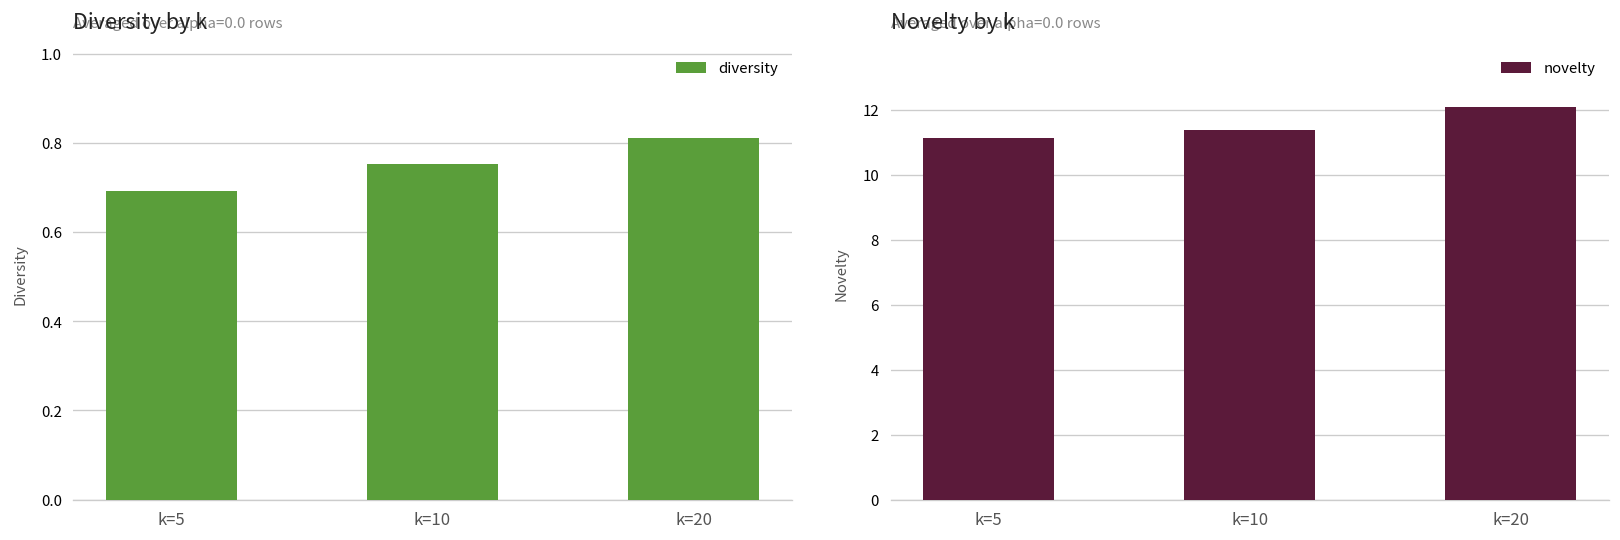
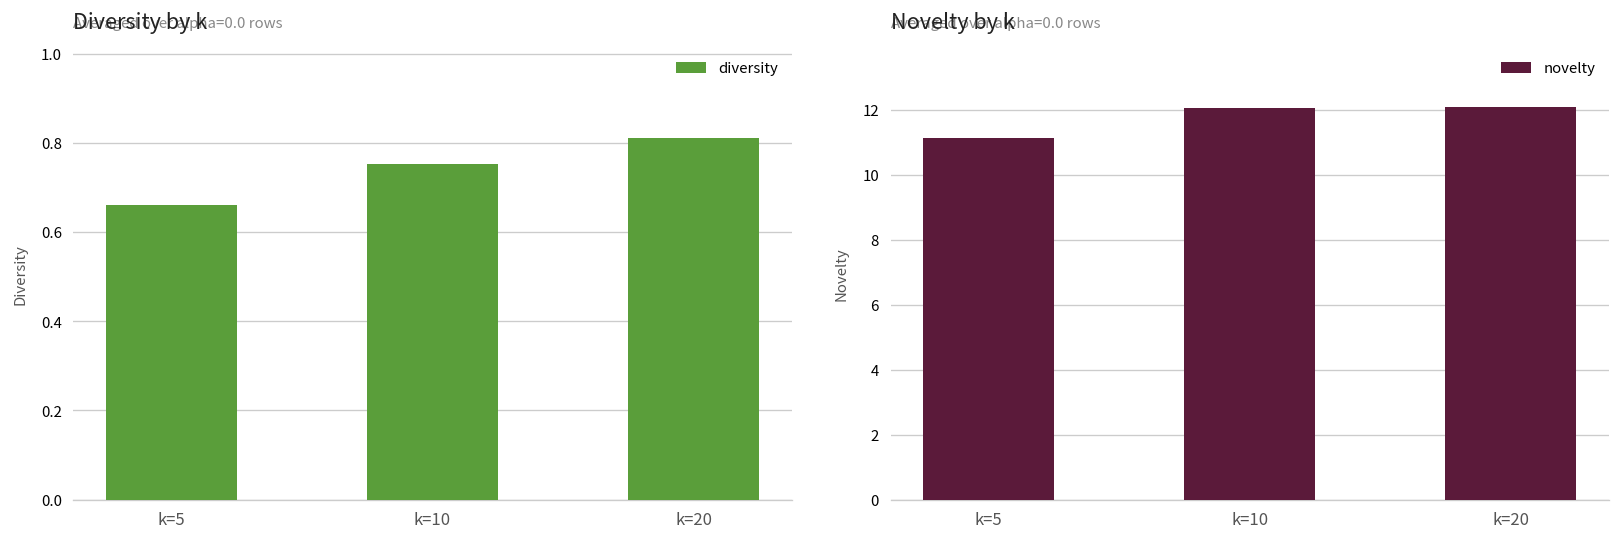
Diversity by k, k=5: 0.69 -> 0.66
Novelty by k, k=10: 11.4 -> 12.1
